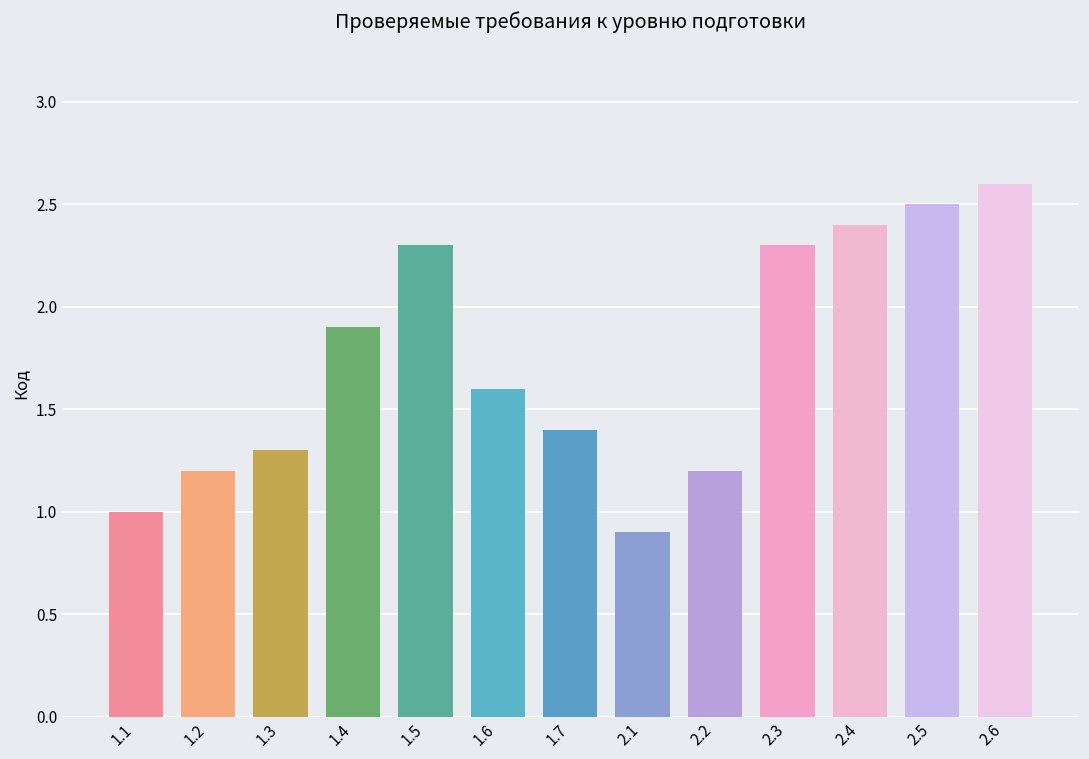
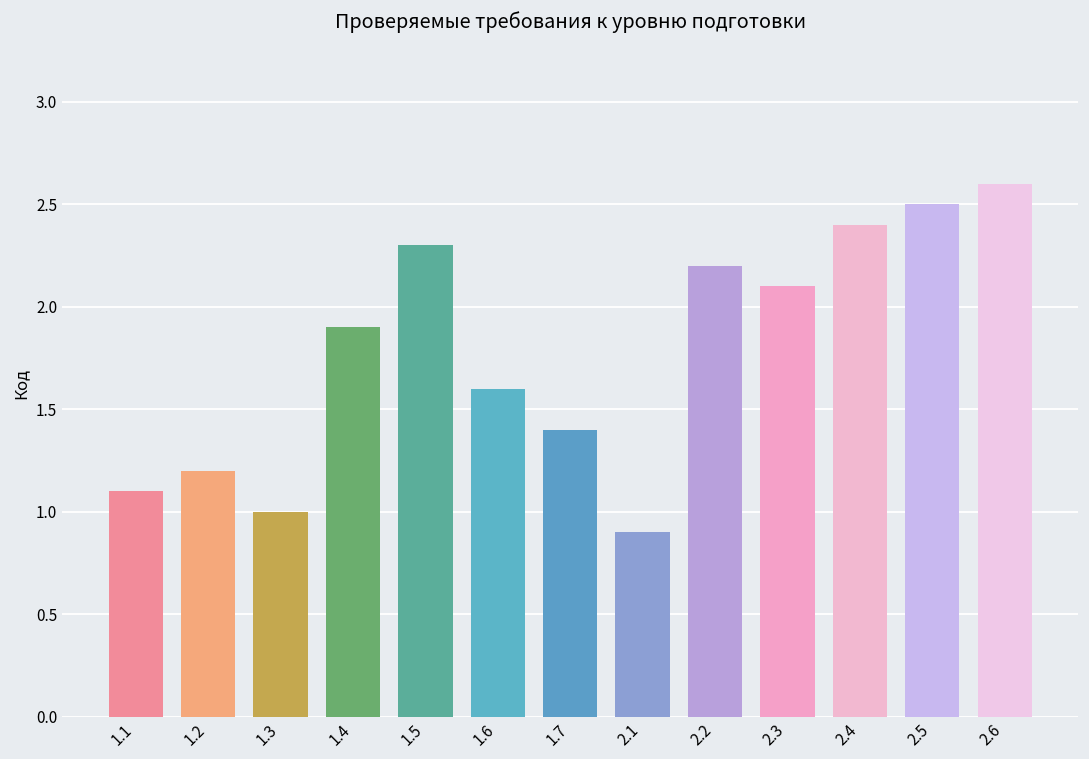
1.1: 1.0 -> 1.1
1.3: 1.3 -> 1.0
2.2: 1.2 -> 2.2
2.3: 2.3 -> 2.1
